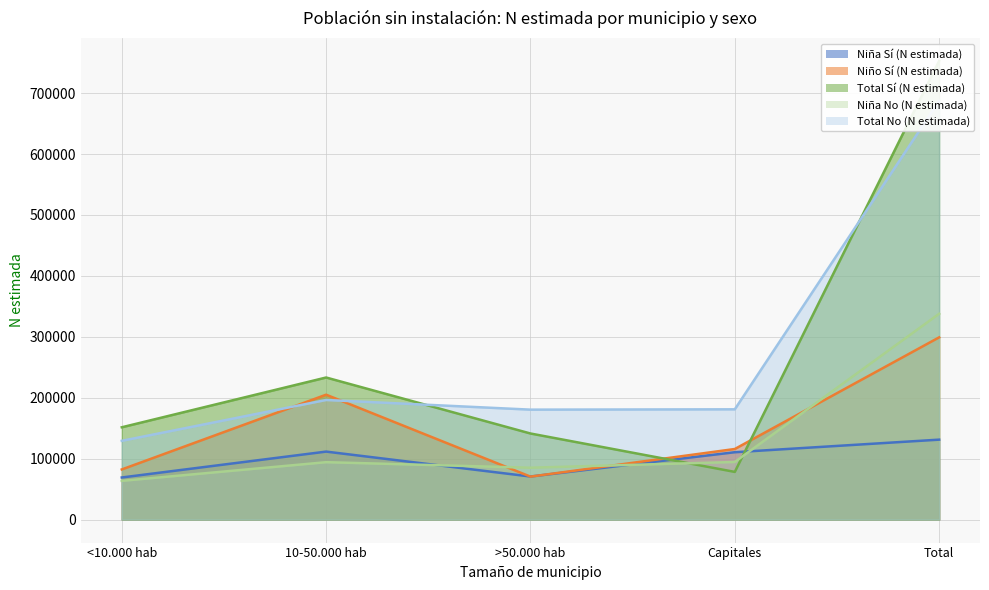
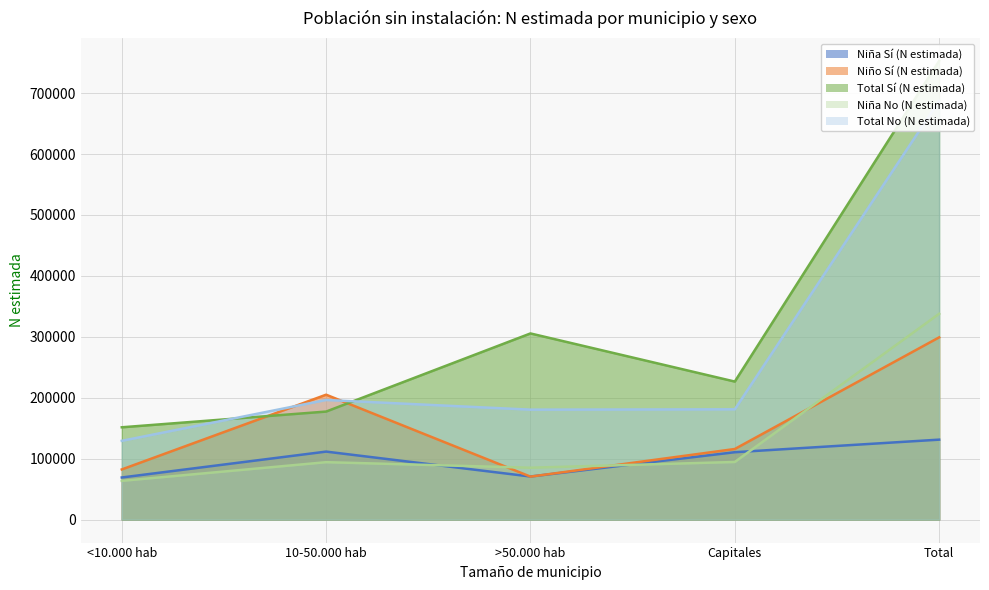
Total Sí (N estimada), 10-50.000 hab: 230000 -> 180000
Total Sí (N estimada), >50.000 hab: 140000 -> 310000
Total Sí (N estimada), Capitales: 80000 -> 230000
